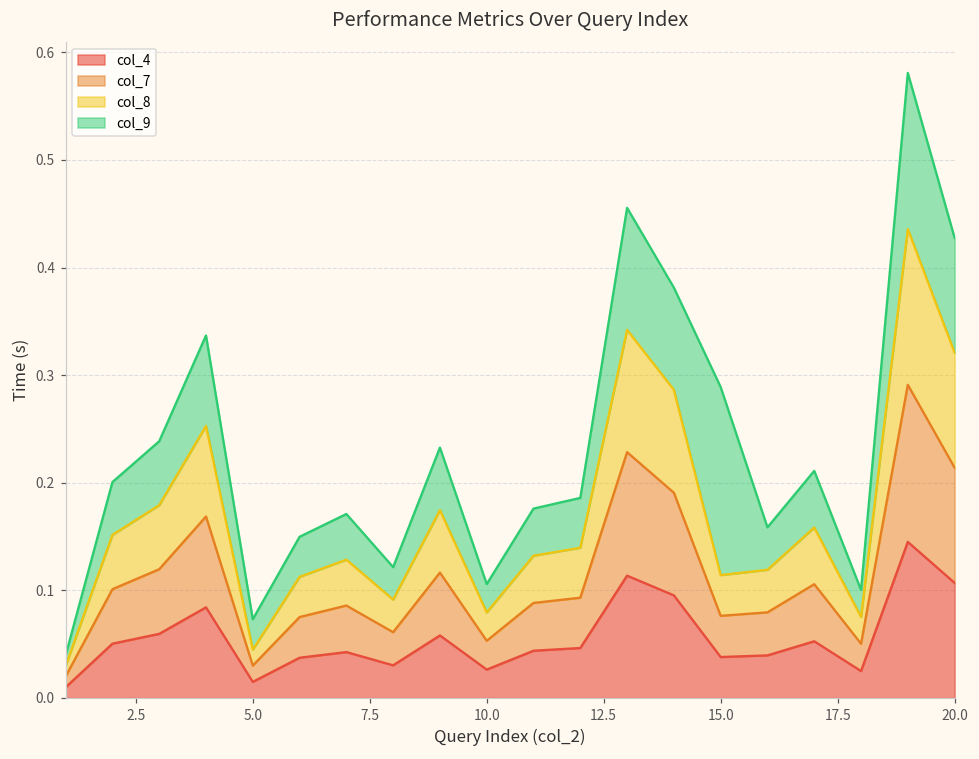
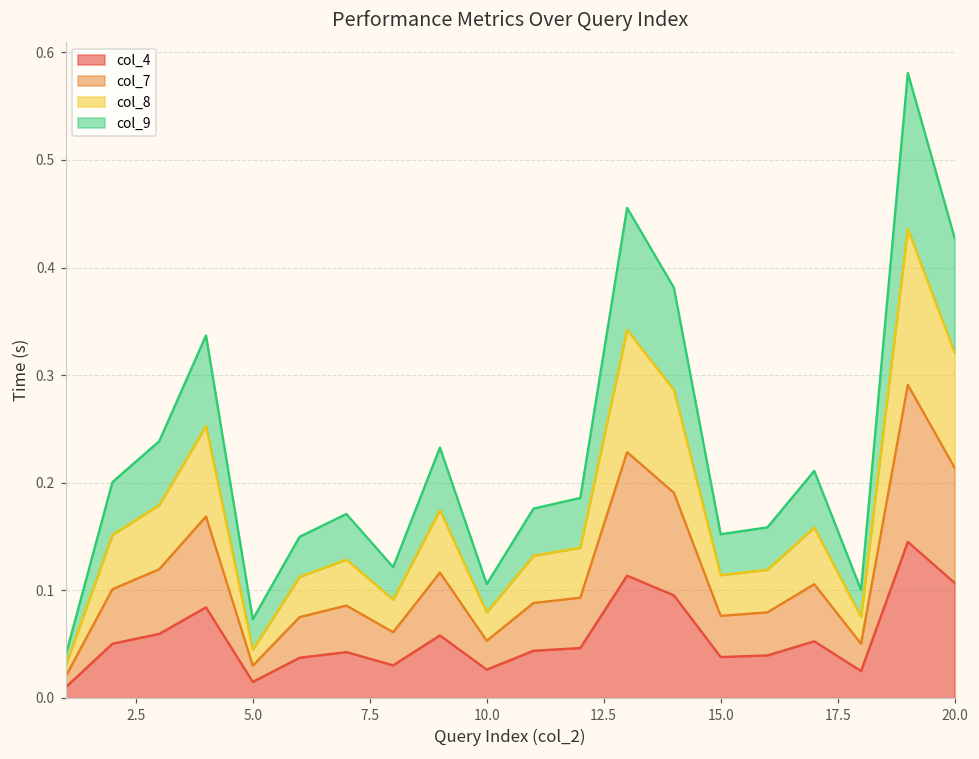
col_9, 15.0: 0.17 -> 0.04
